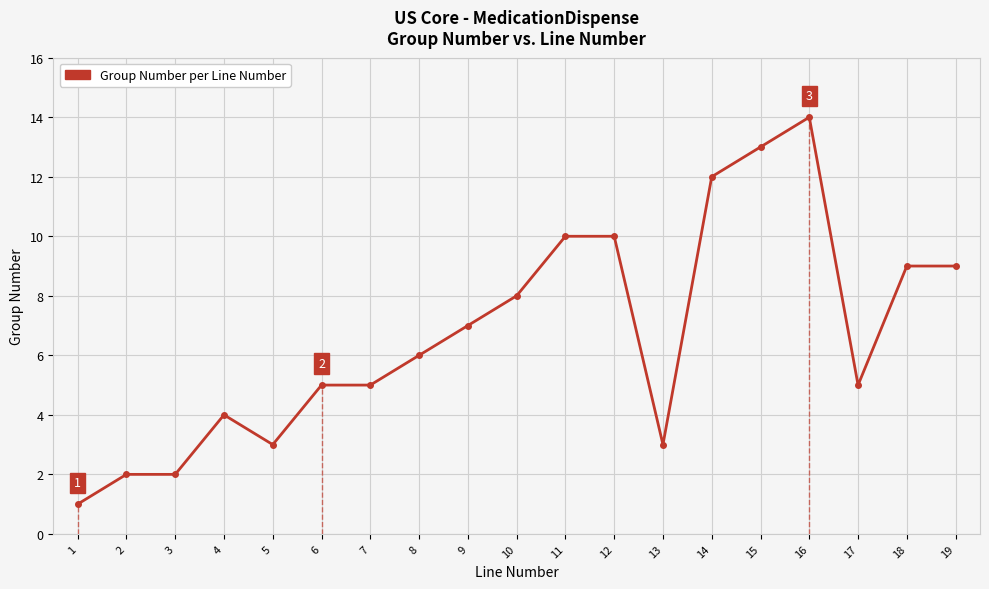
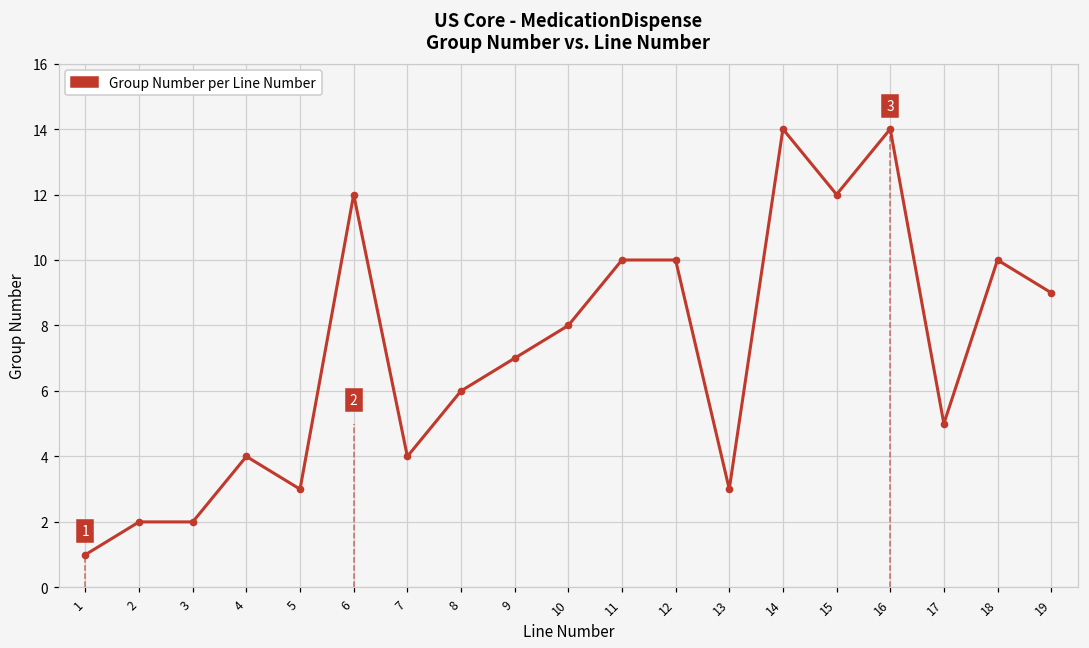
6: 5 -> 12
7: 5 -> 4
14: 12 -> 14
15: 13 -> 12
18: 9 -> 10
